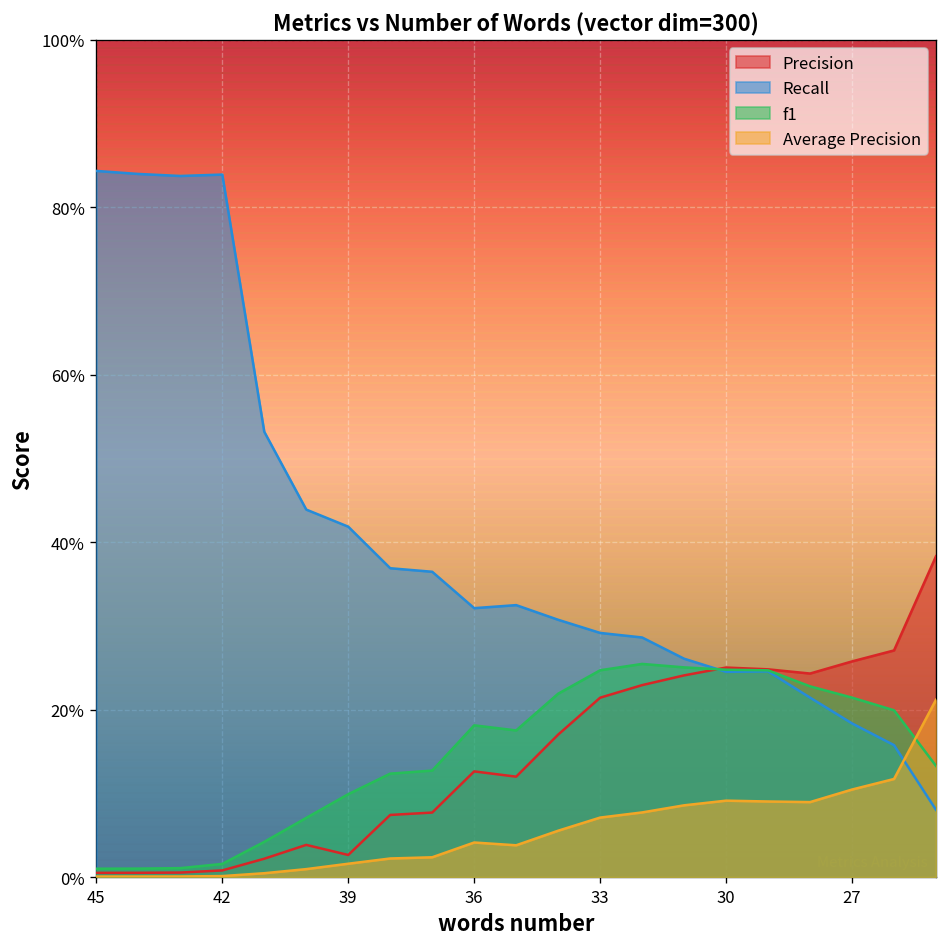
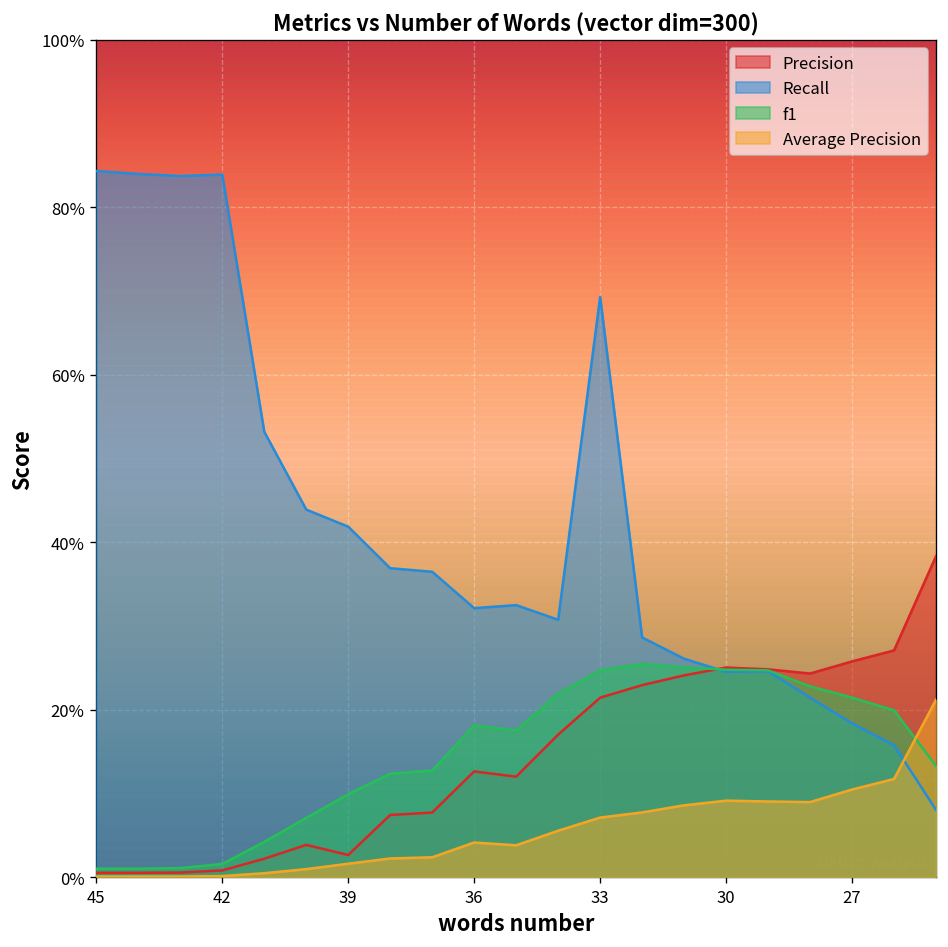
Recall, 33: 29% -> 69%
